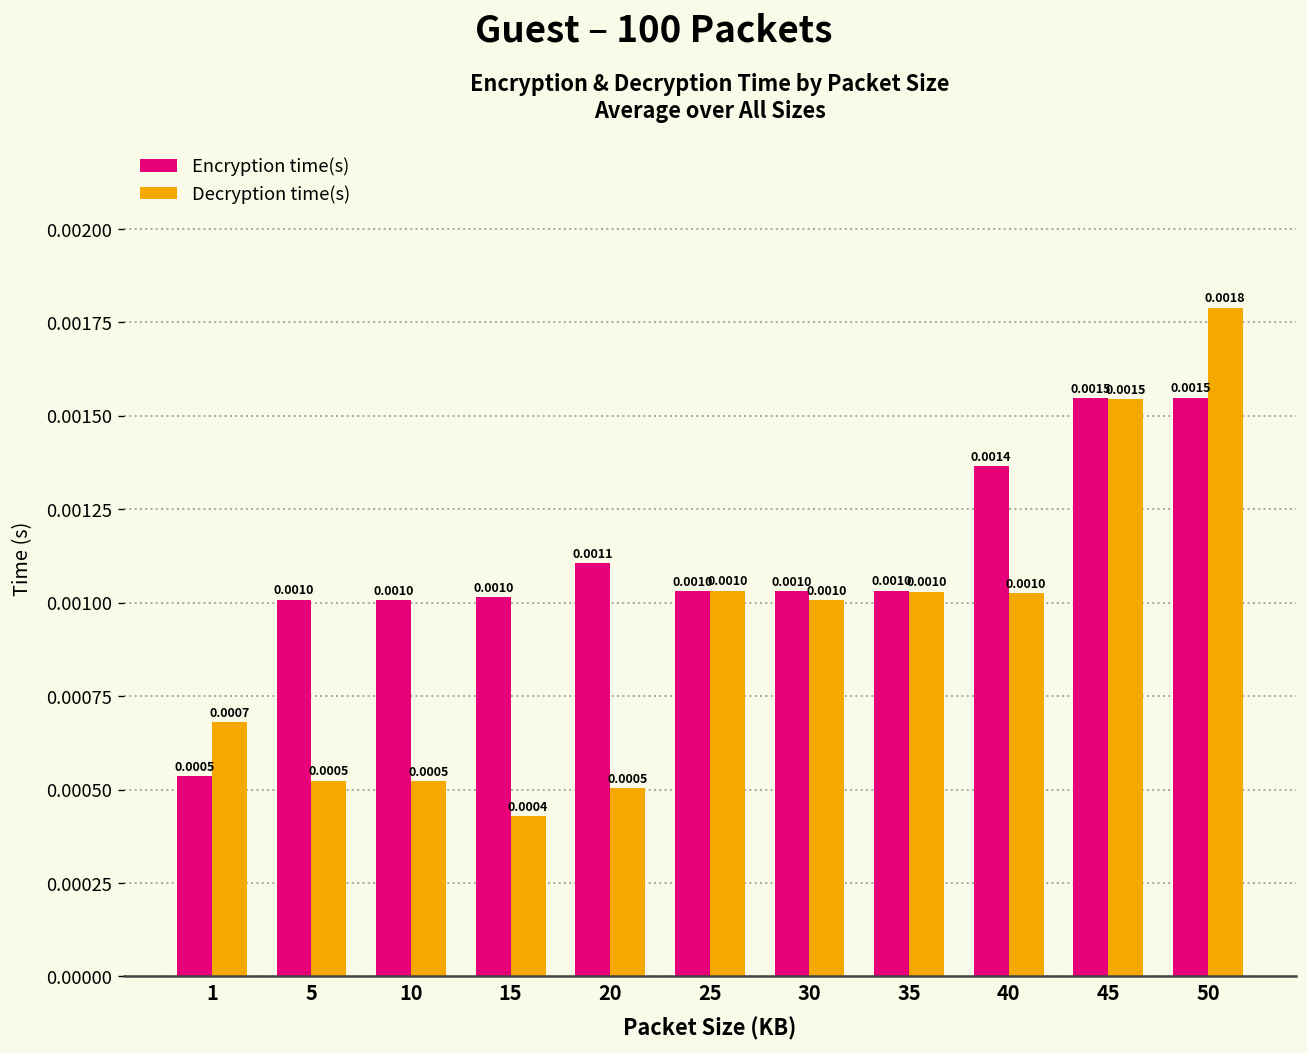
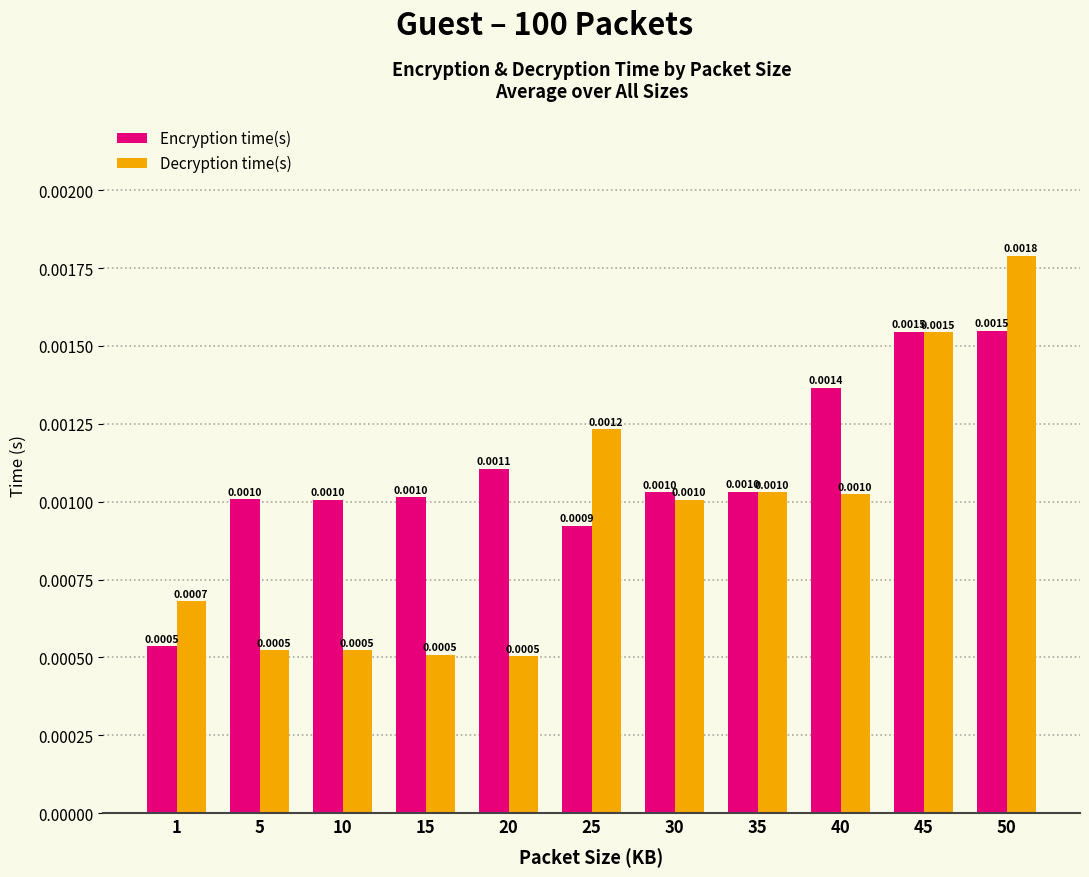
Decryption time(s), 15: 0.0004 -> 0.0005
Encryption time(s), 25: 0.0010 -> 0.0009
Decryption time(s), 25: 0.0010 -> 0.0012
